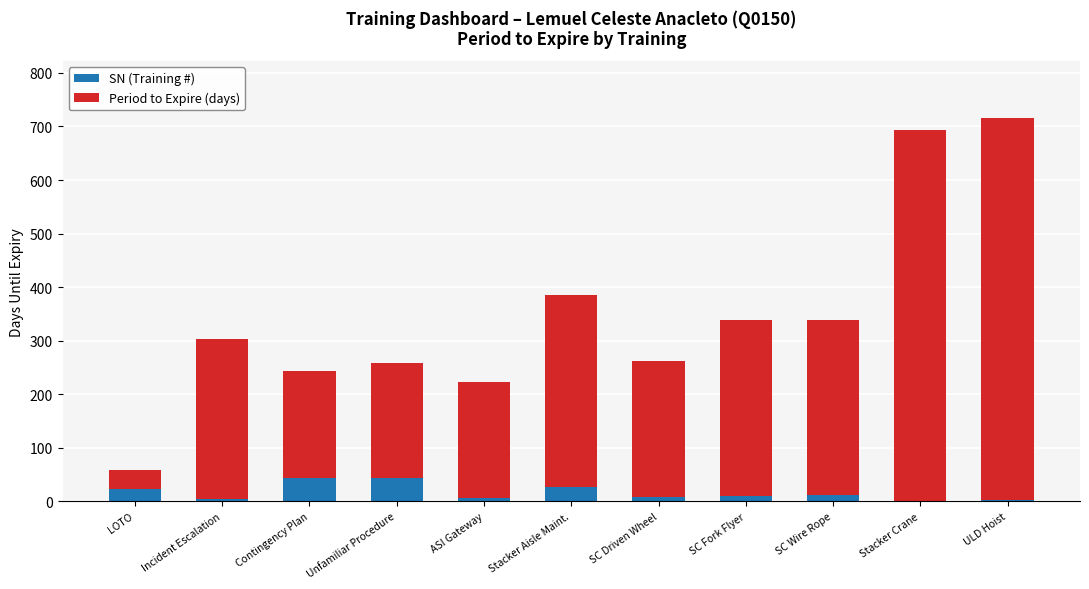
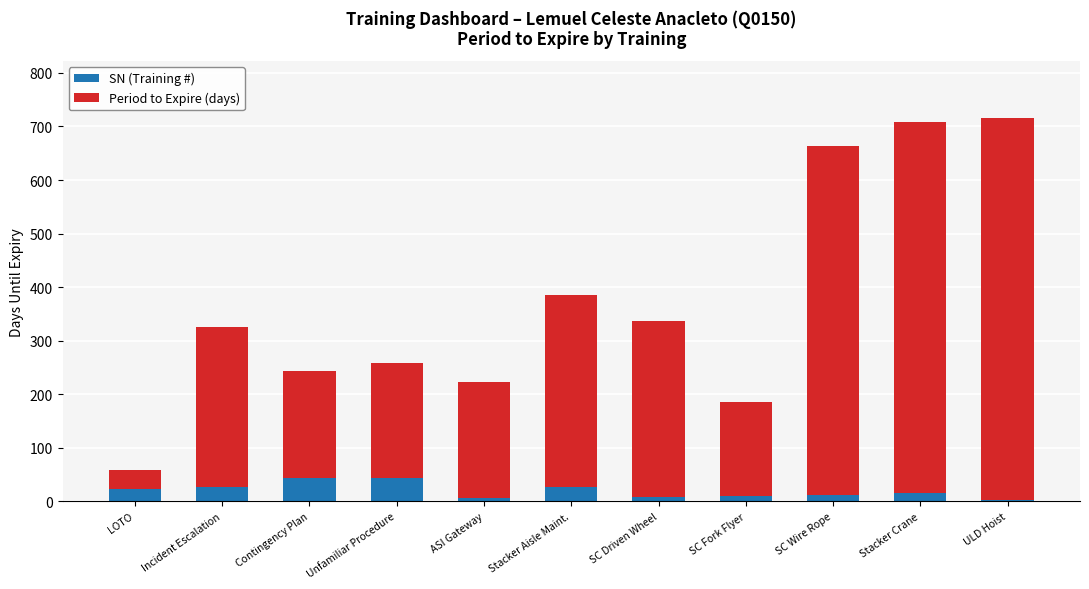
SN (Training #), Incident Escalation: 0 -> 30
Period to Expire (days), SC Driven Wheel: 250 -> 330
Period to Expire (days), SC Fork Flyer: 330 -> 180
Period to Expire (days), SC Wire Rope: 330 -> 650
SN (Training #), Stacker Crane: 0 -> 20
